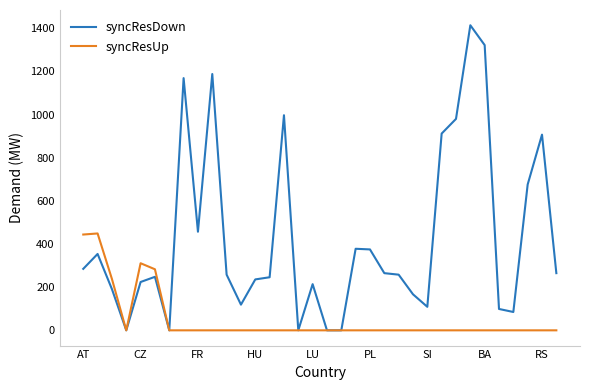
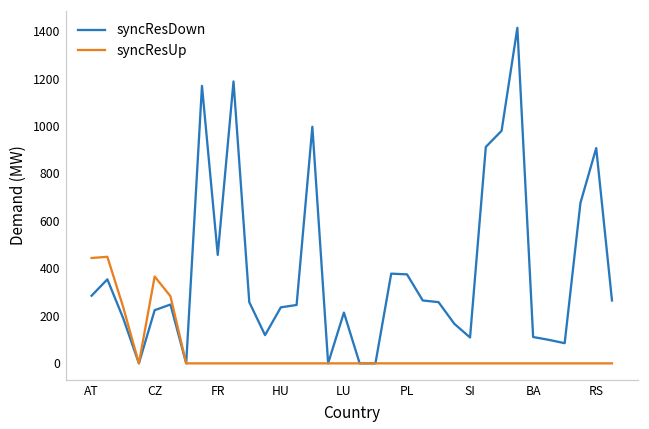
syncResUp, CZ: 310 -> 370
syncResDown, BA: 1320 -> 110
